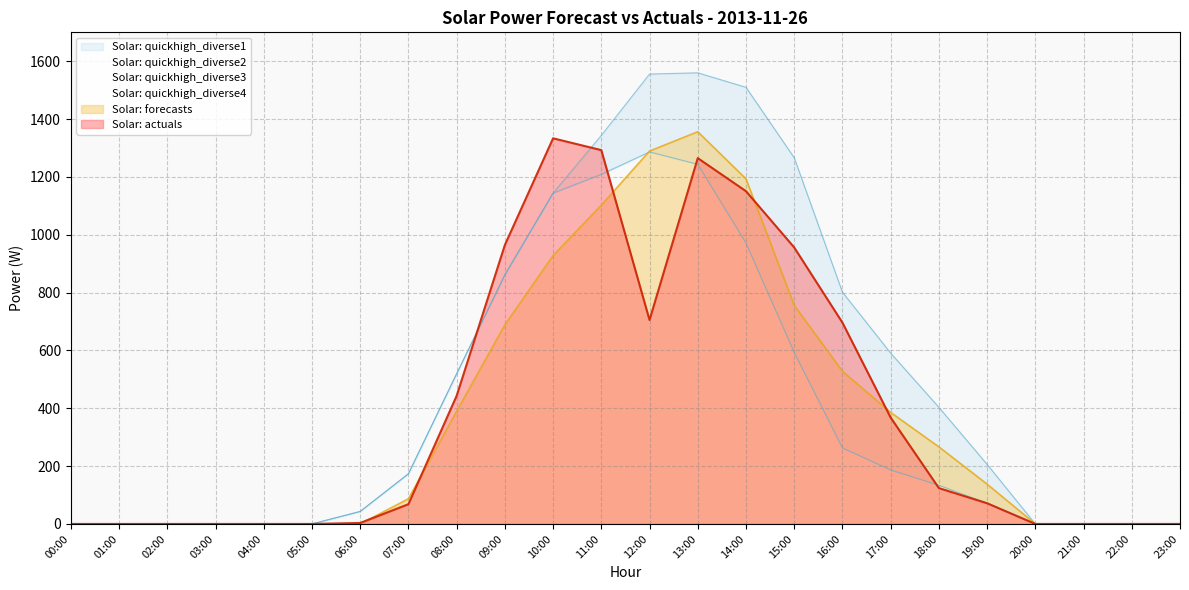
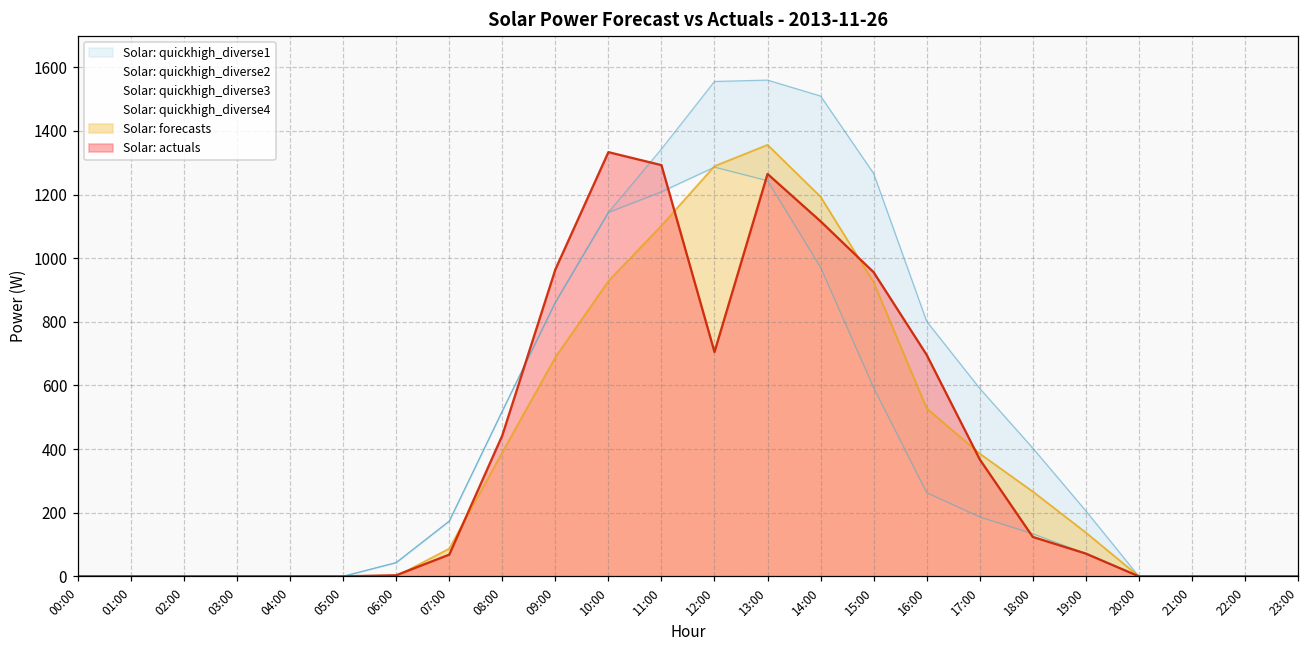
Solar: actuals, 14:00: 1150 -> 1120
Solar: forecasts, 15:00: 760 -> 920
